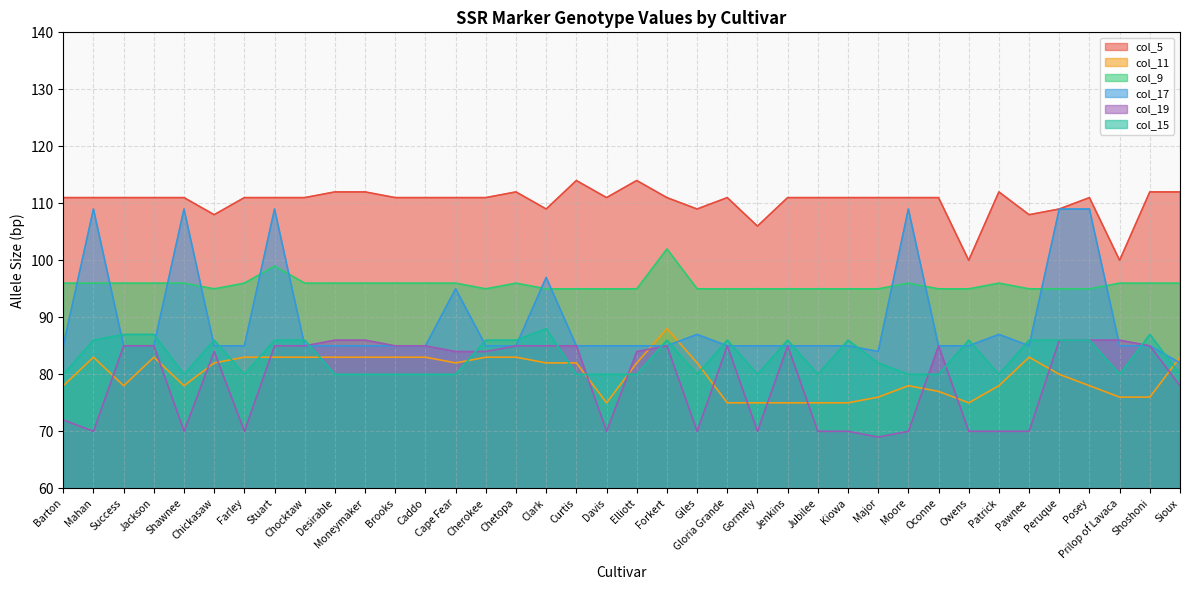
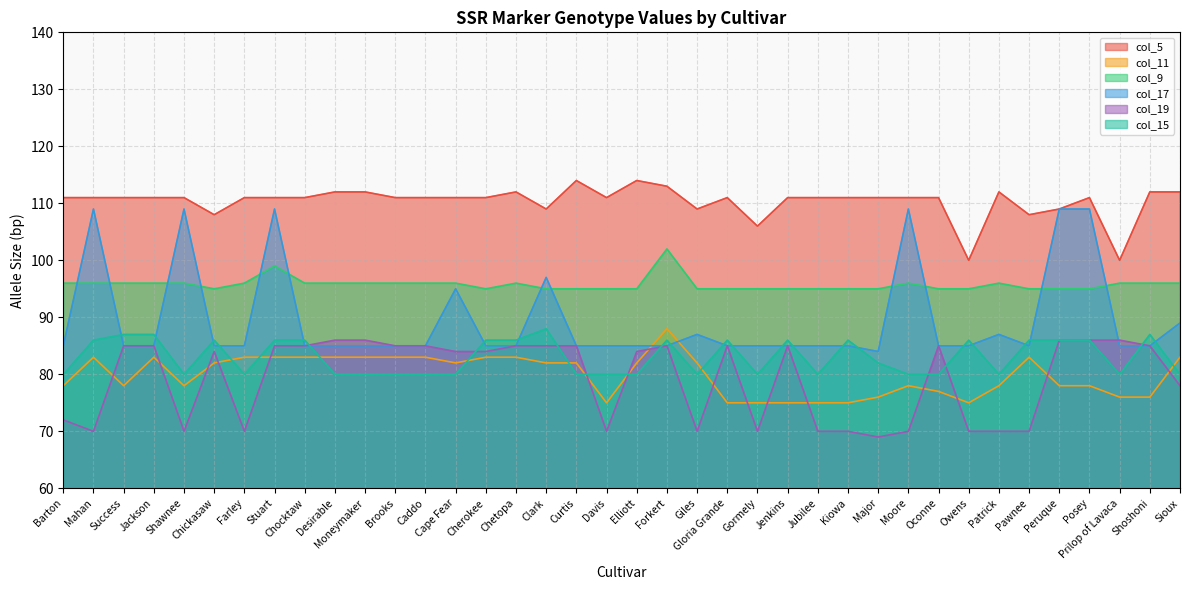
col_5, Forkert: 111 -> 113
col_11, Peruque: 80 -> 78
col_17, Sioux: 82 -> 89
